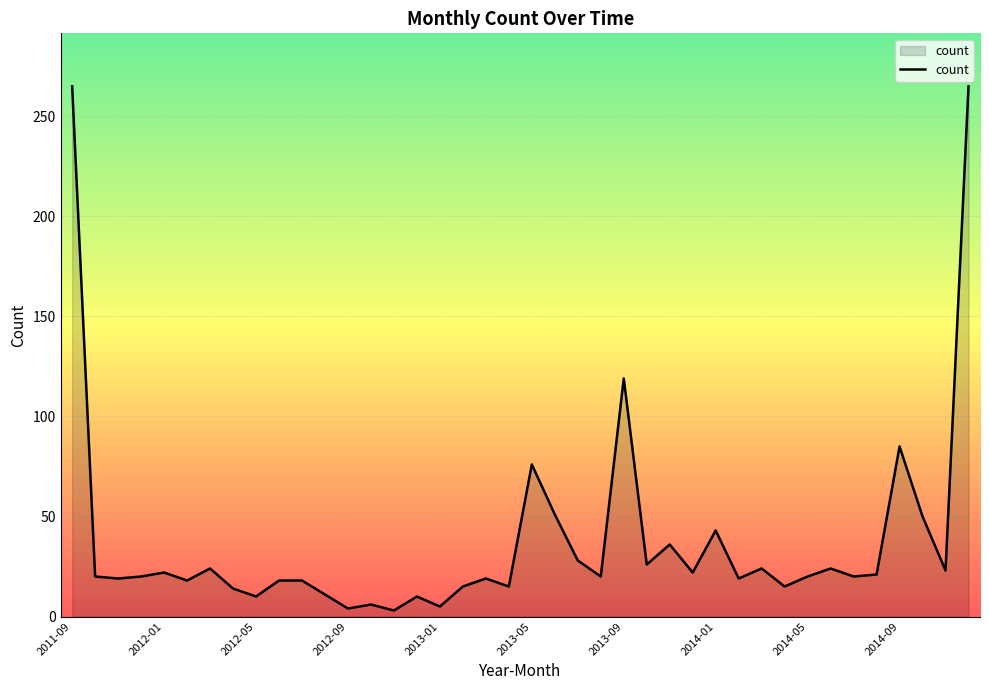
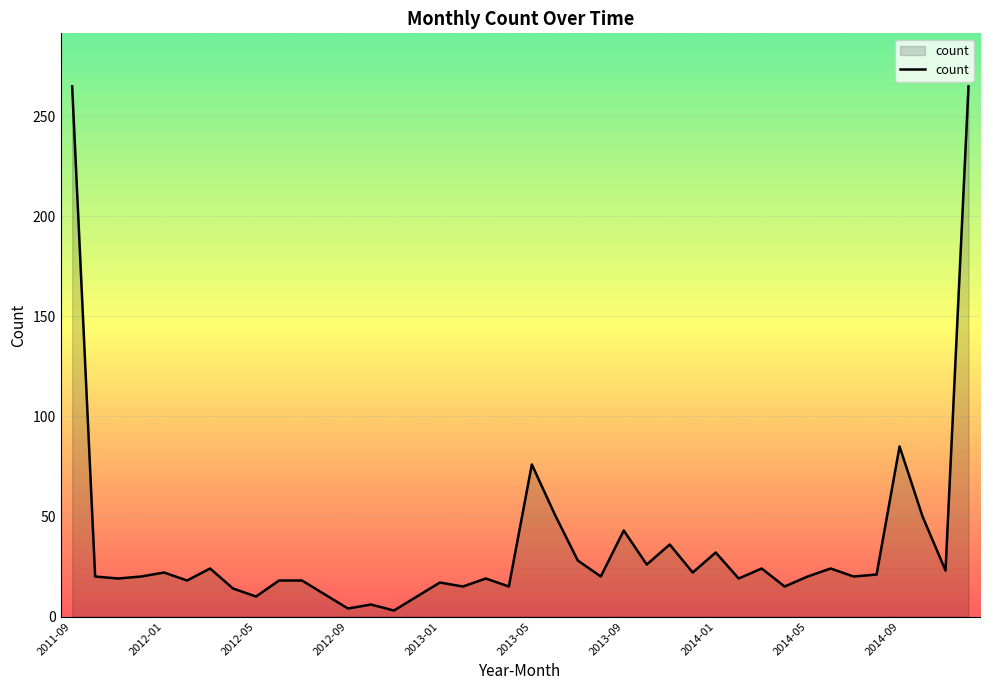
2013-01: 5 -> 17
2013-09: 119 -> 43
2014-01: 43 -> 32
